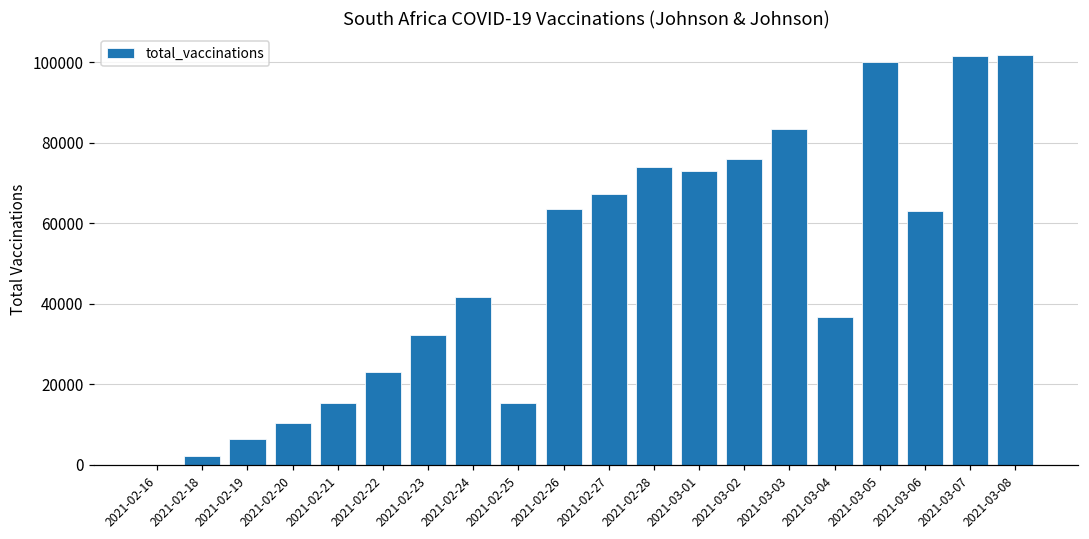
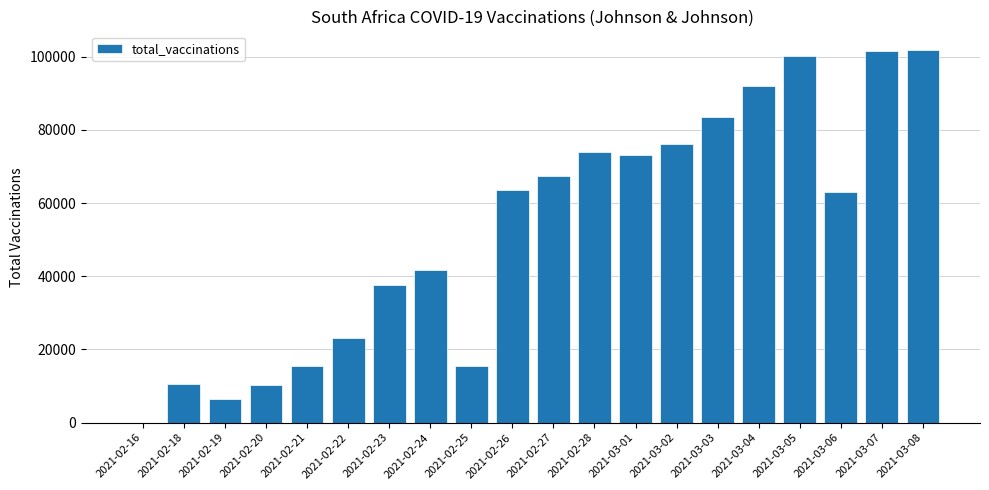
2021-02-18: 2000 -> 11000
2021-02-23: 32000 -> 38000
2021-03-04: 37000 -> 92000
